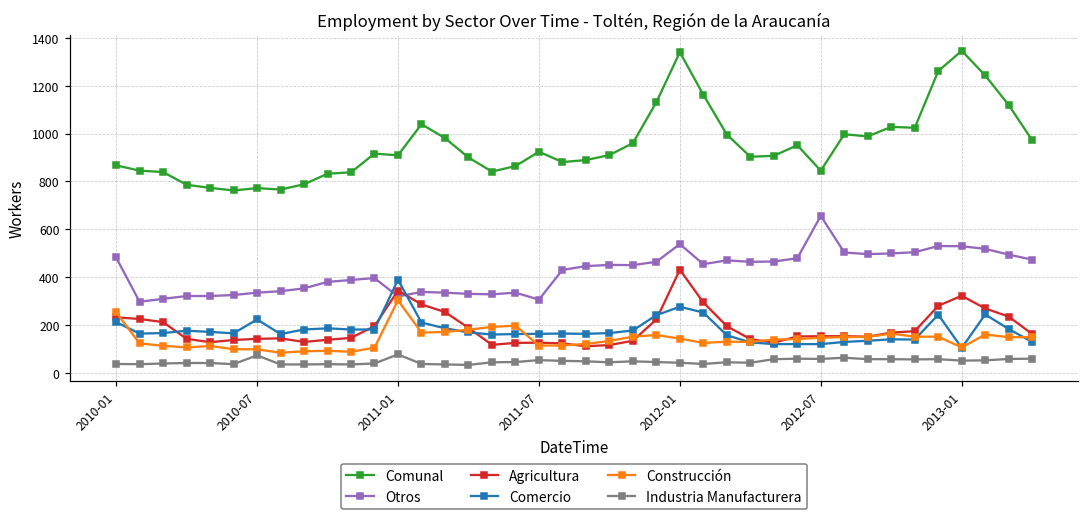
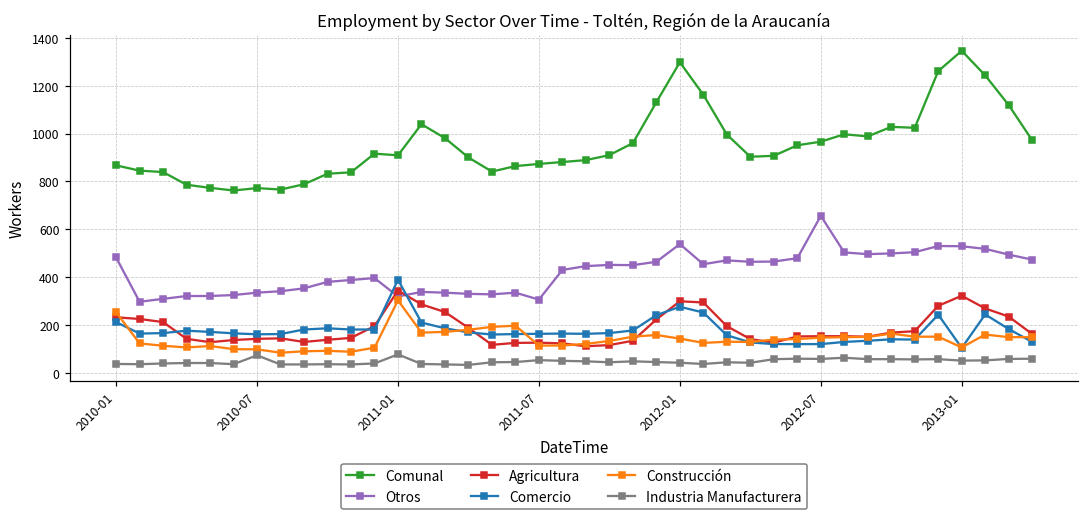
Comercio, 2010-07: 220 -> 160
Comunal, 2011-07: 920 -> 870
Comunal, 2012-01: 1340 -> 1300
Agricultura, 2012-01: 430 -> 300
Comunal, 2012-07: 850 -> 970
